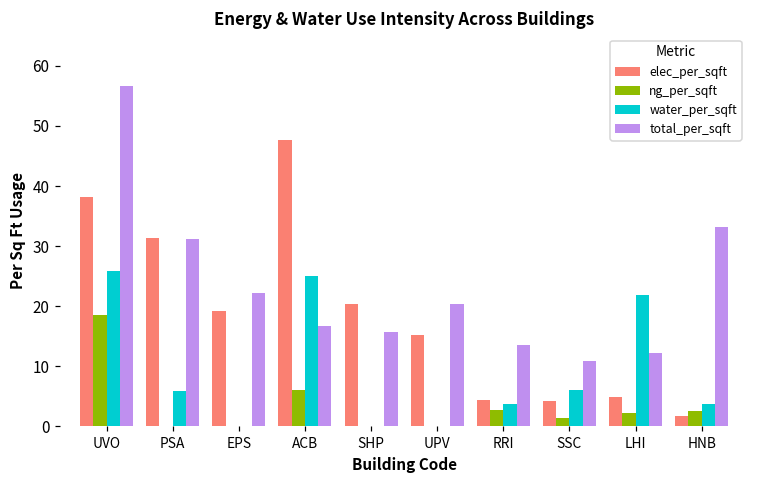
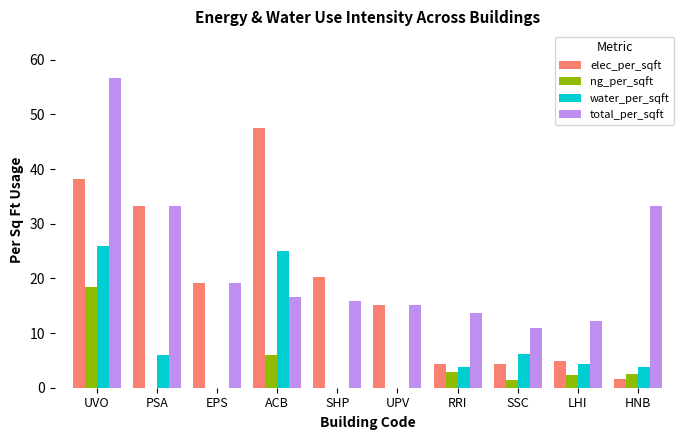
elec_per_sqft, PSA: 31 -> 33
total_per_sqft, PSA: 31 -> 33
total_per_sqft, EPS: 22 -> 19
total_per_sqft, UPV: 20 -> 15
water_per_sqft, LHI: 22 -> 4
